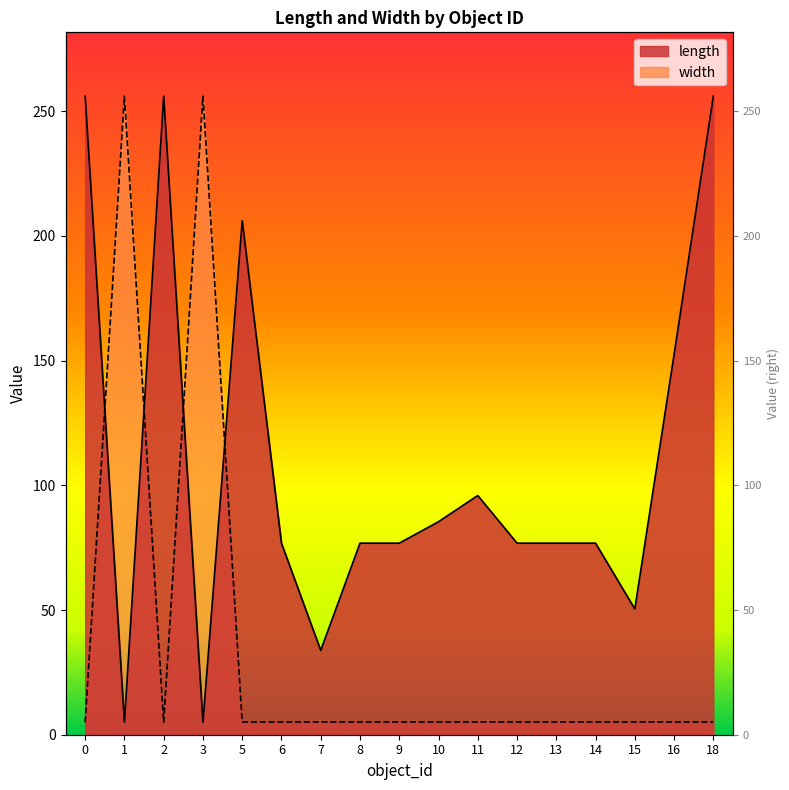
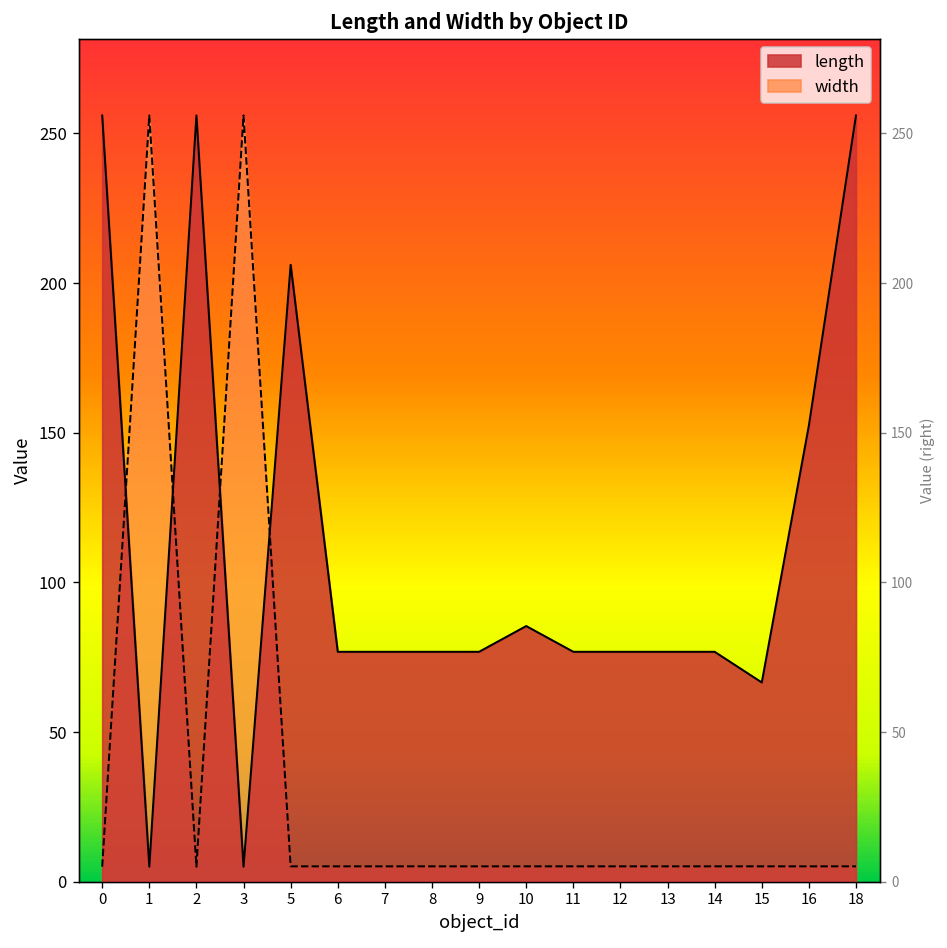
length, 7: 34 -> 77
length, 11: 96 -> 77
length, 15: 50 -> 67
